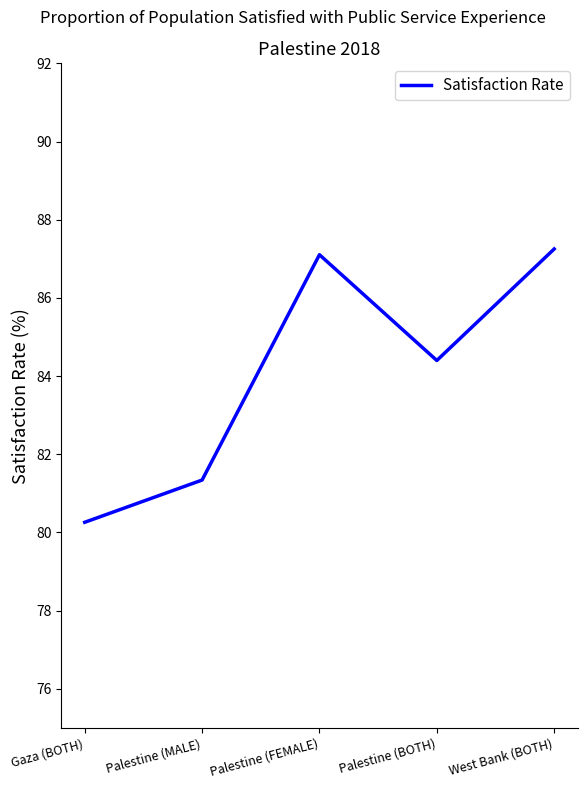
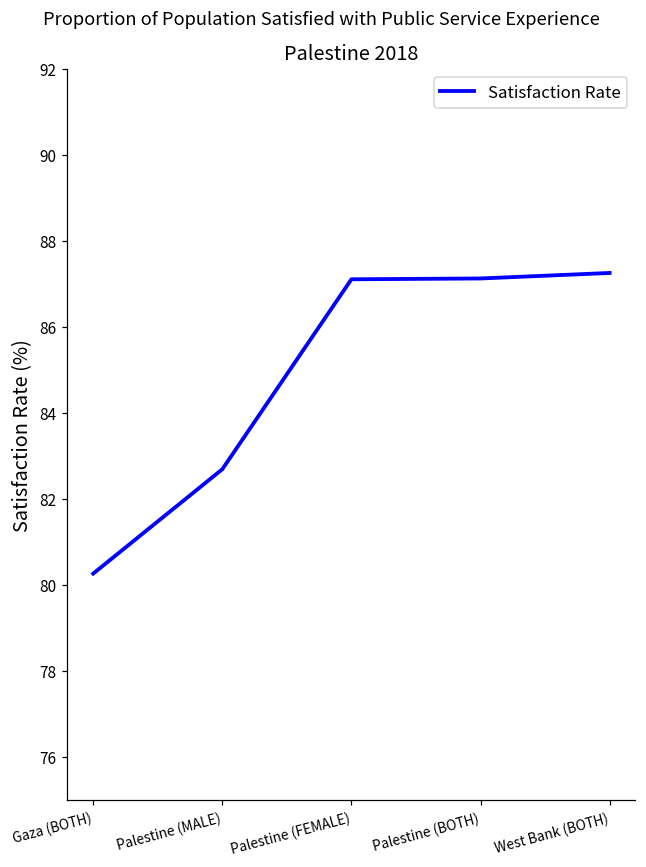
Palestine (MALE): 81.3 -> 82.7
Palestine (BOTH): 84.4 -> 87.1
